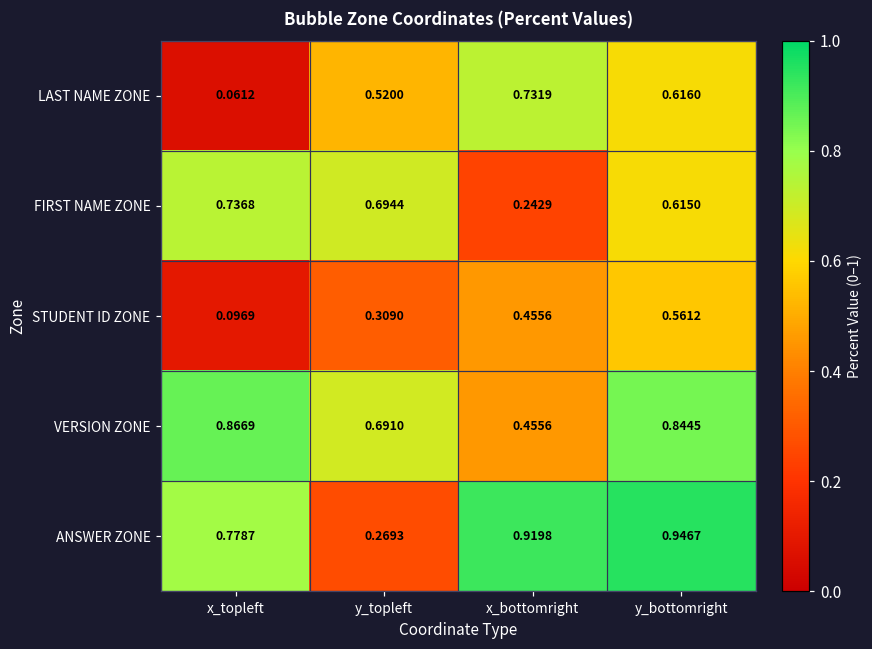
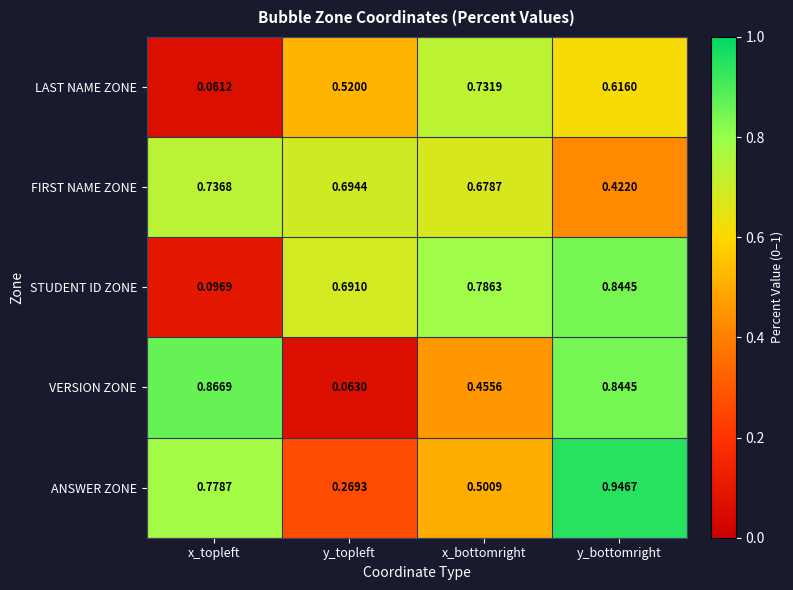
FIRST NAME ZONE, x_bottomright: 0.2429 -> 0.6787
FIRST NAME ZONE, y_bottomright: 0.6150 -> 0.4220
STUDENT ID ZONE, y_topleft: 0.3090 -> 0.6910
STUDENT ID ZONE, x_bottomright: 0.4556 -> 0.7863
STUDENT ID ZONE, y_bottomright: 0.5612 -> 0.8445
VERSION ZONE, y_topleft: 0.6910 -> 0.0630
ANSWER ZONE, x_bottomright: 0.9198 -> 0.5009
